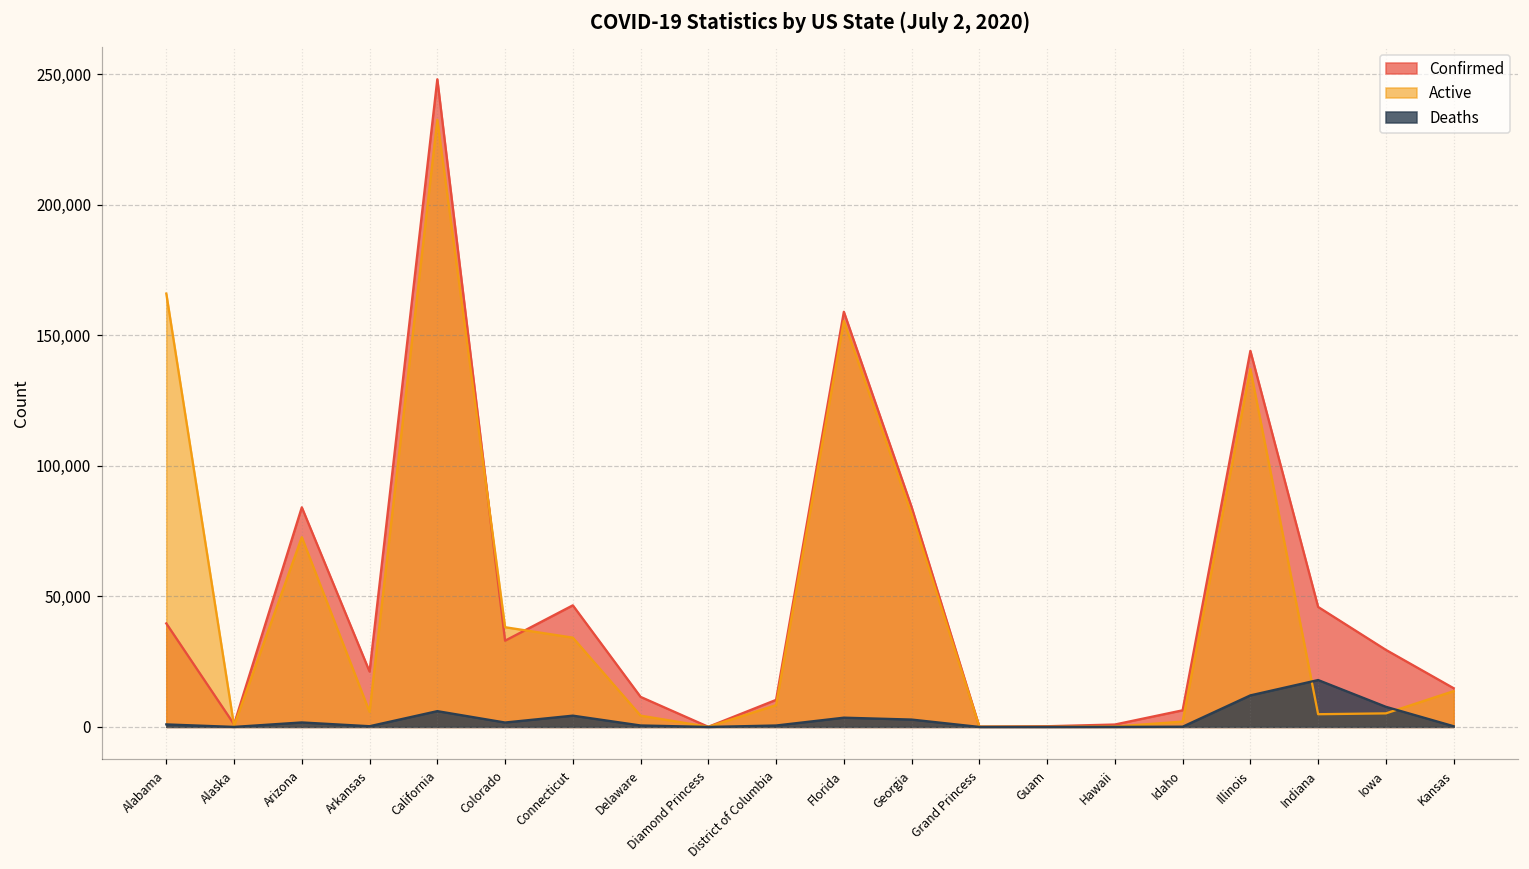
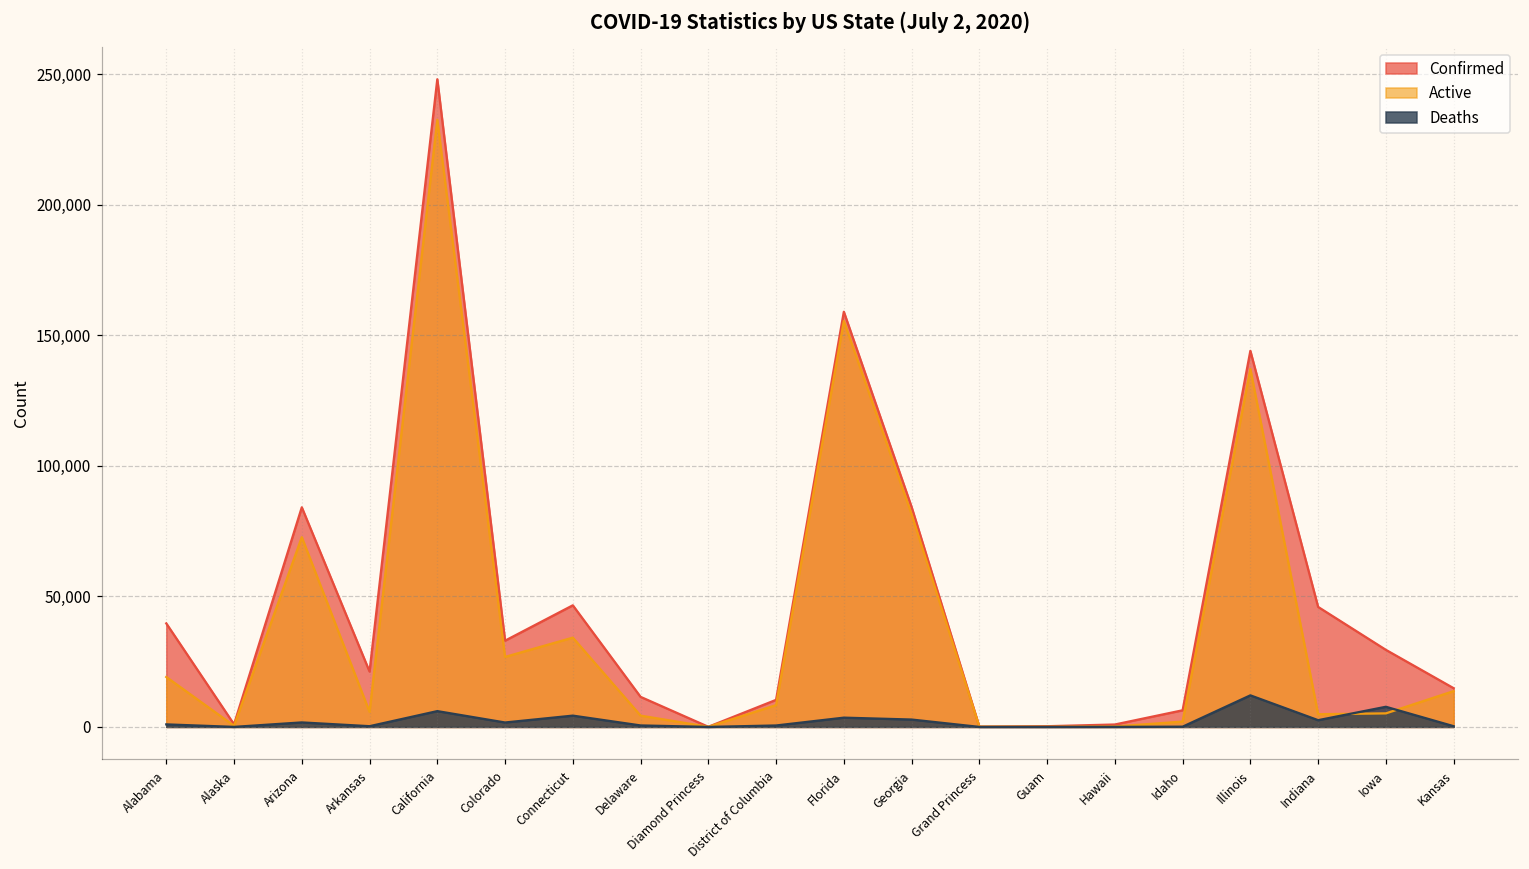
Active, Alabama: 166,000 -> 19,000
Active, Colorado: 38,000 -> 27,000
Deaths, Indiana: 18,000 -> 3,000
